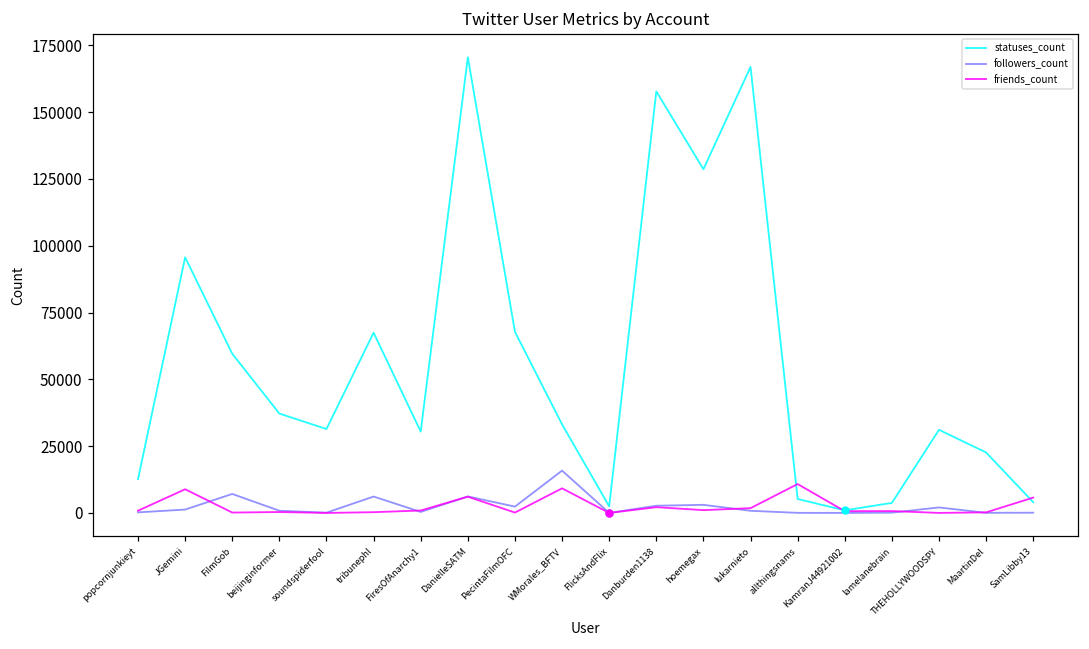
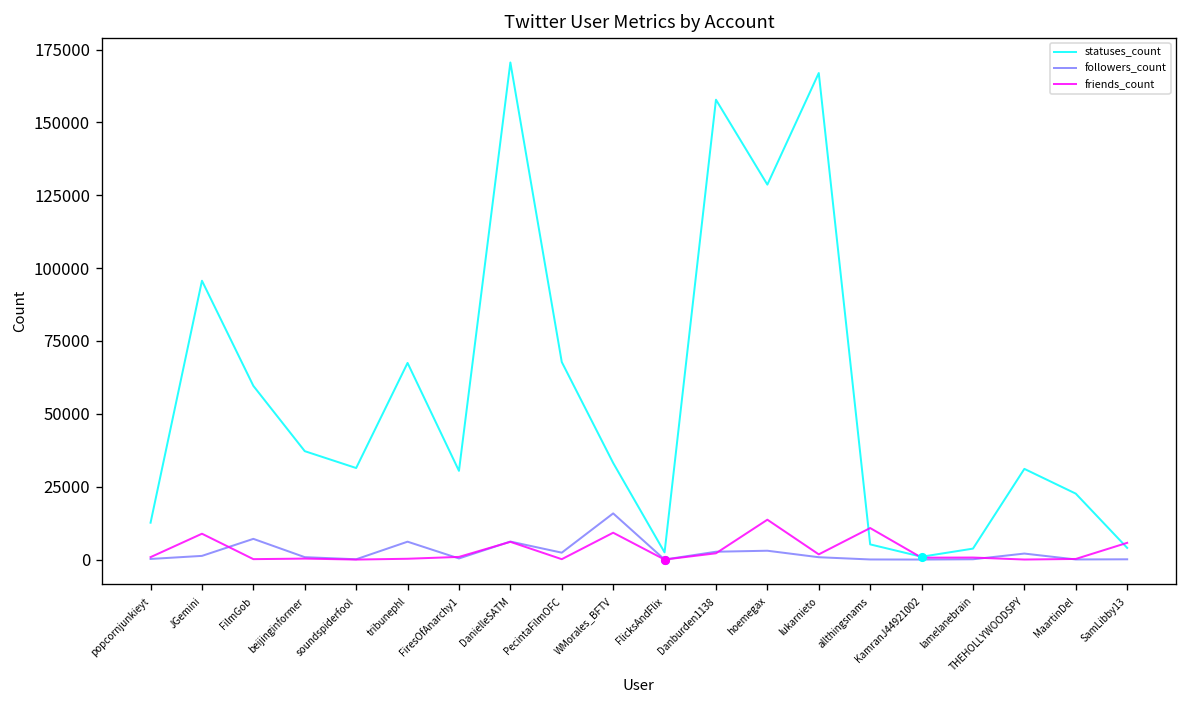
friends_count, hoemegax: 1000 -> 14000
